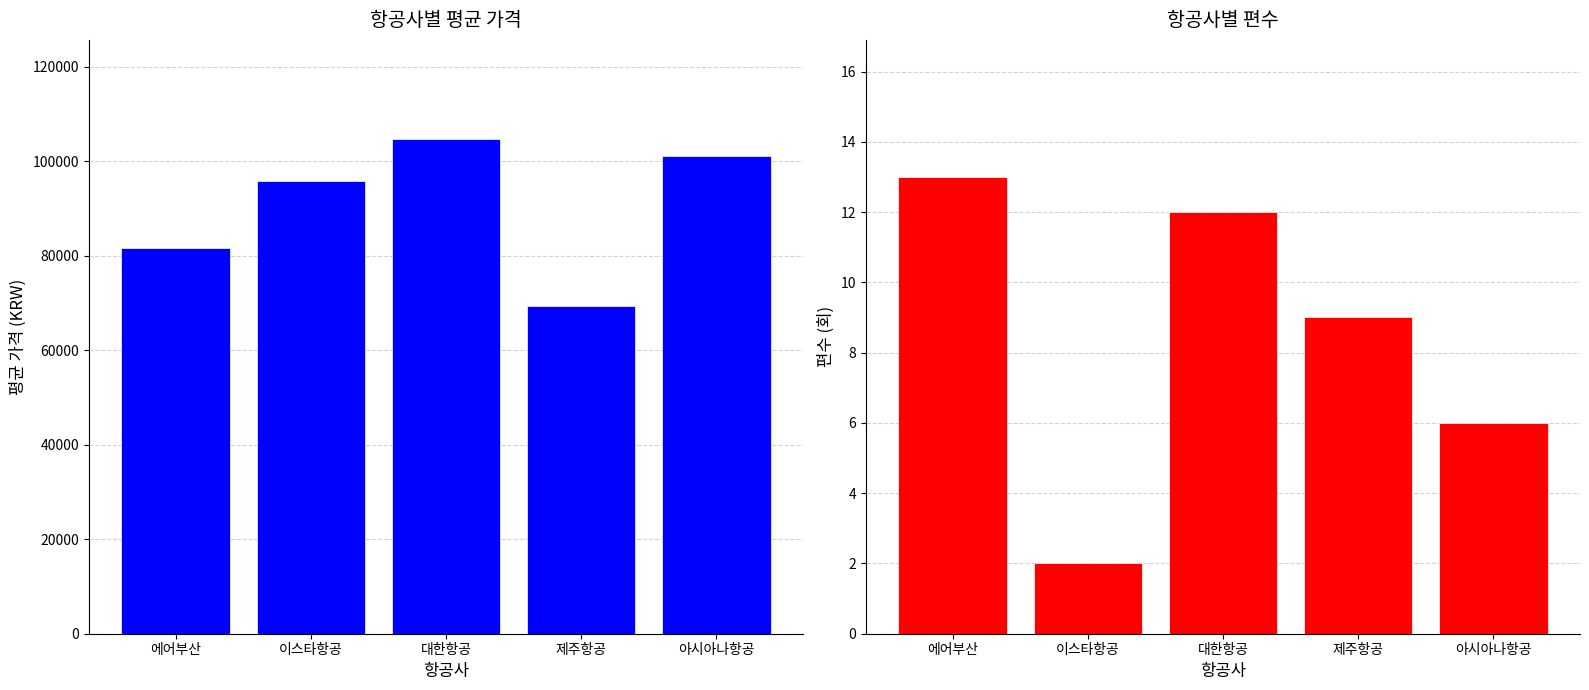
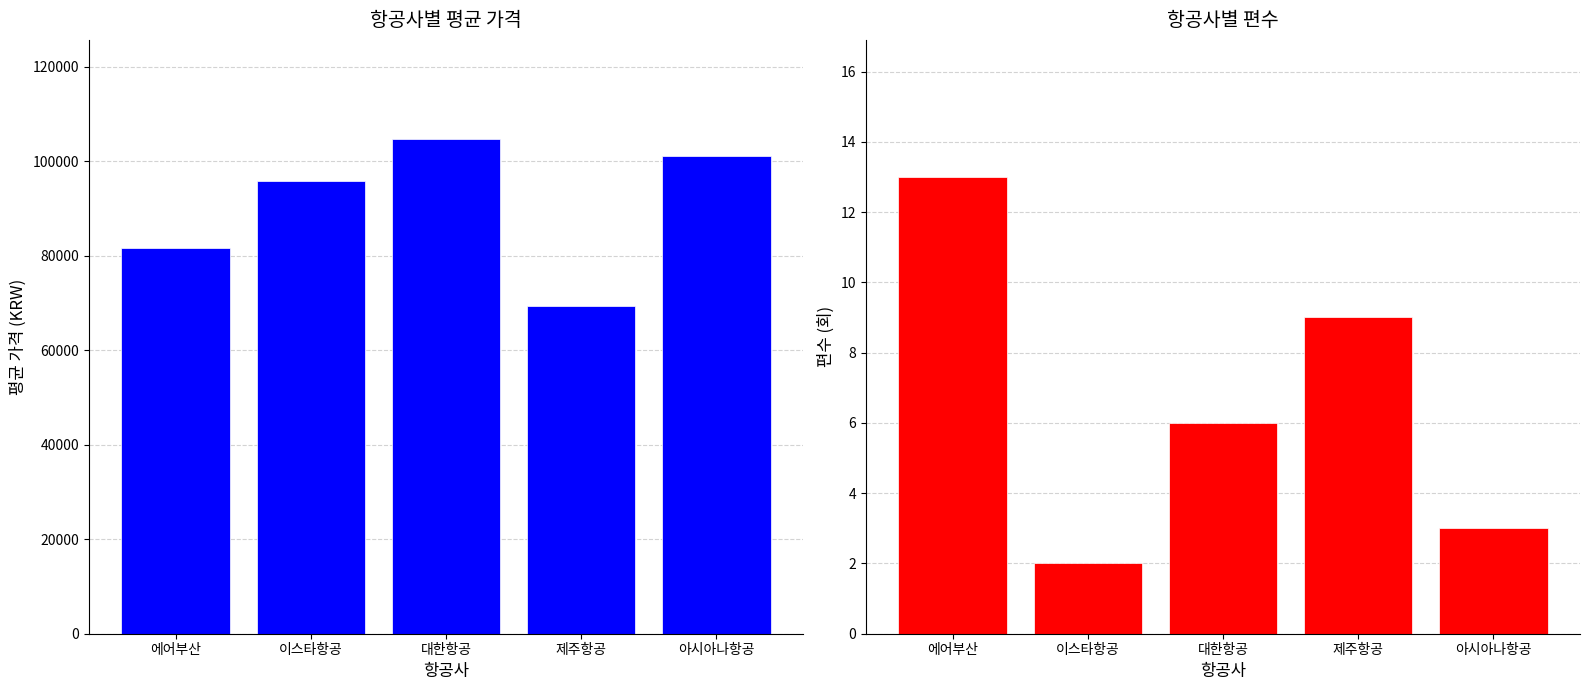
항공사별 편수, 대한항공: 12 -> 6
항공사별 편수, 아시아나항공: 6 -> 3
